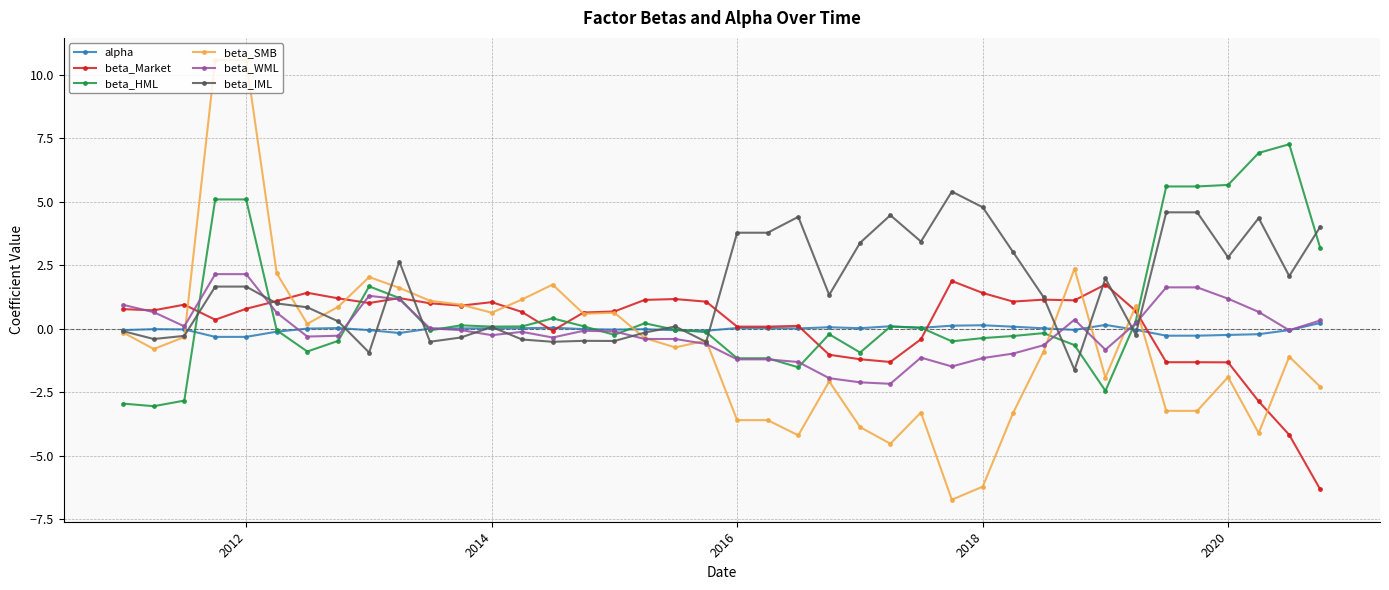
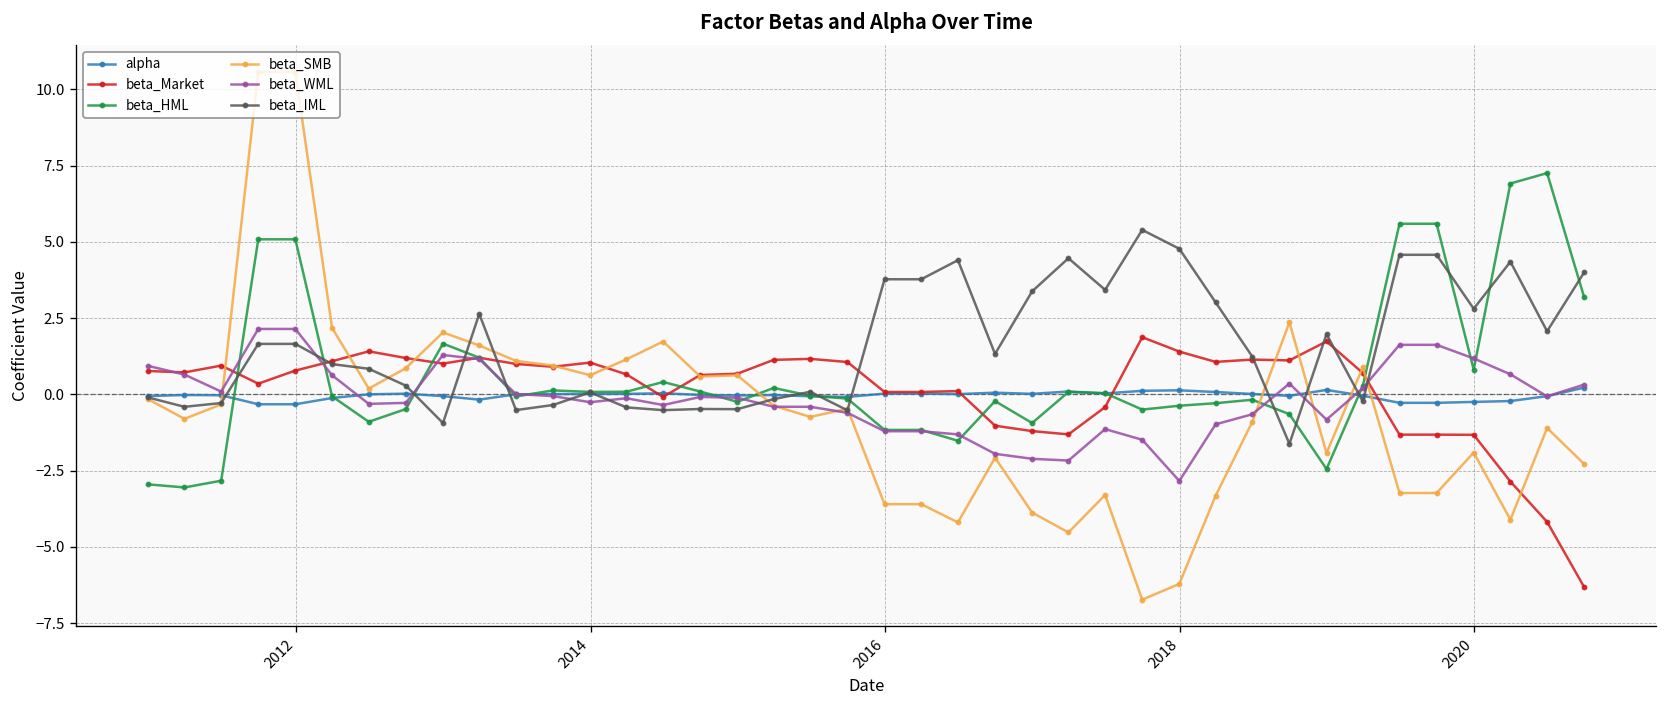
beta_WML, 2018: -1.2 -> -2.8
beta_HML, 2020: 5.7 -> 0.8
